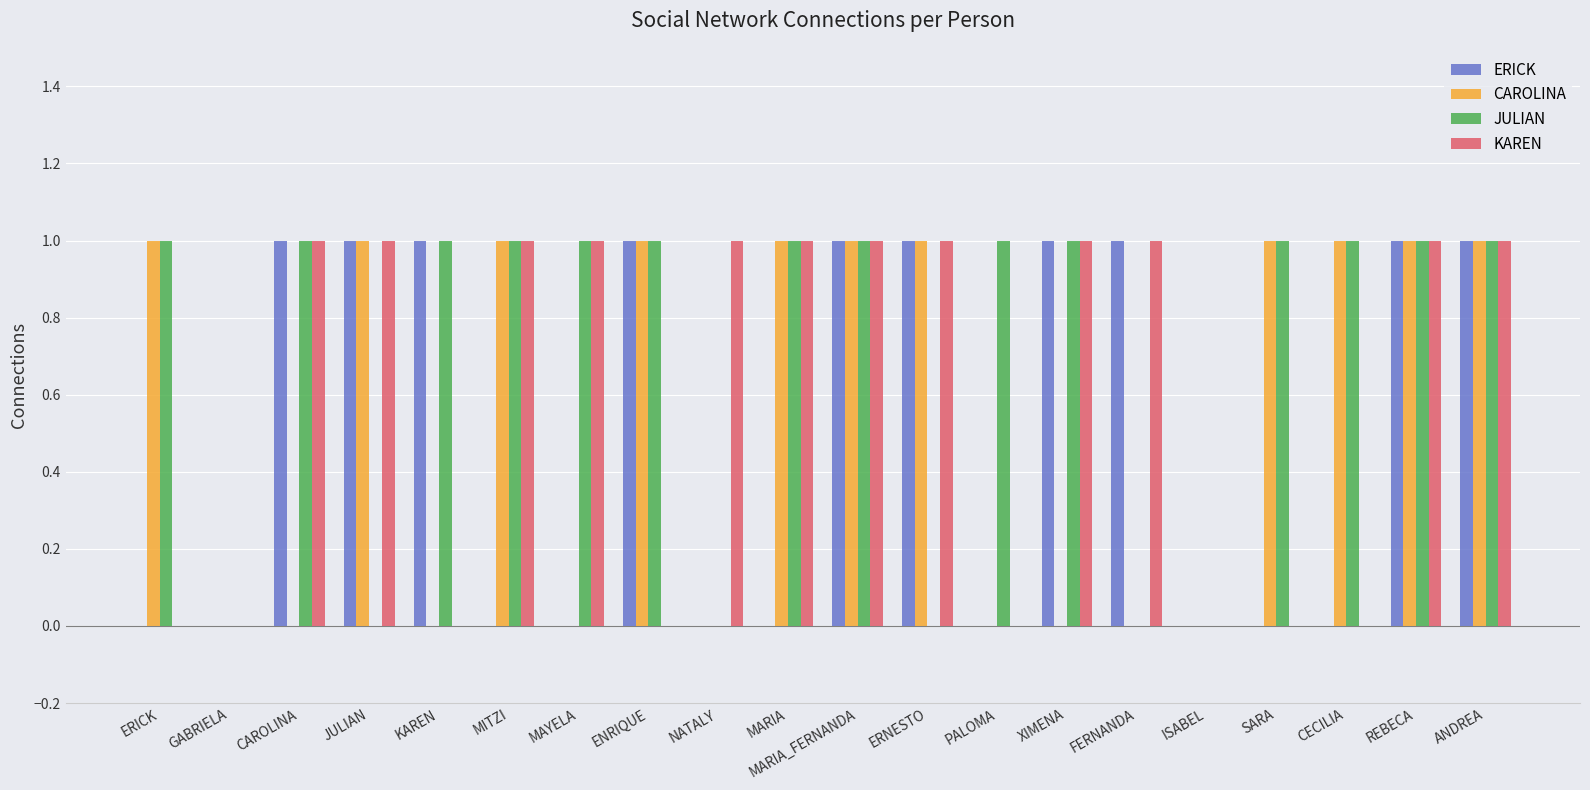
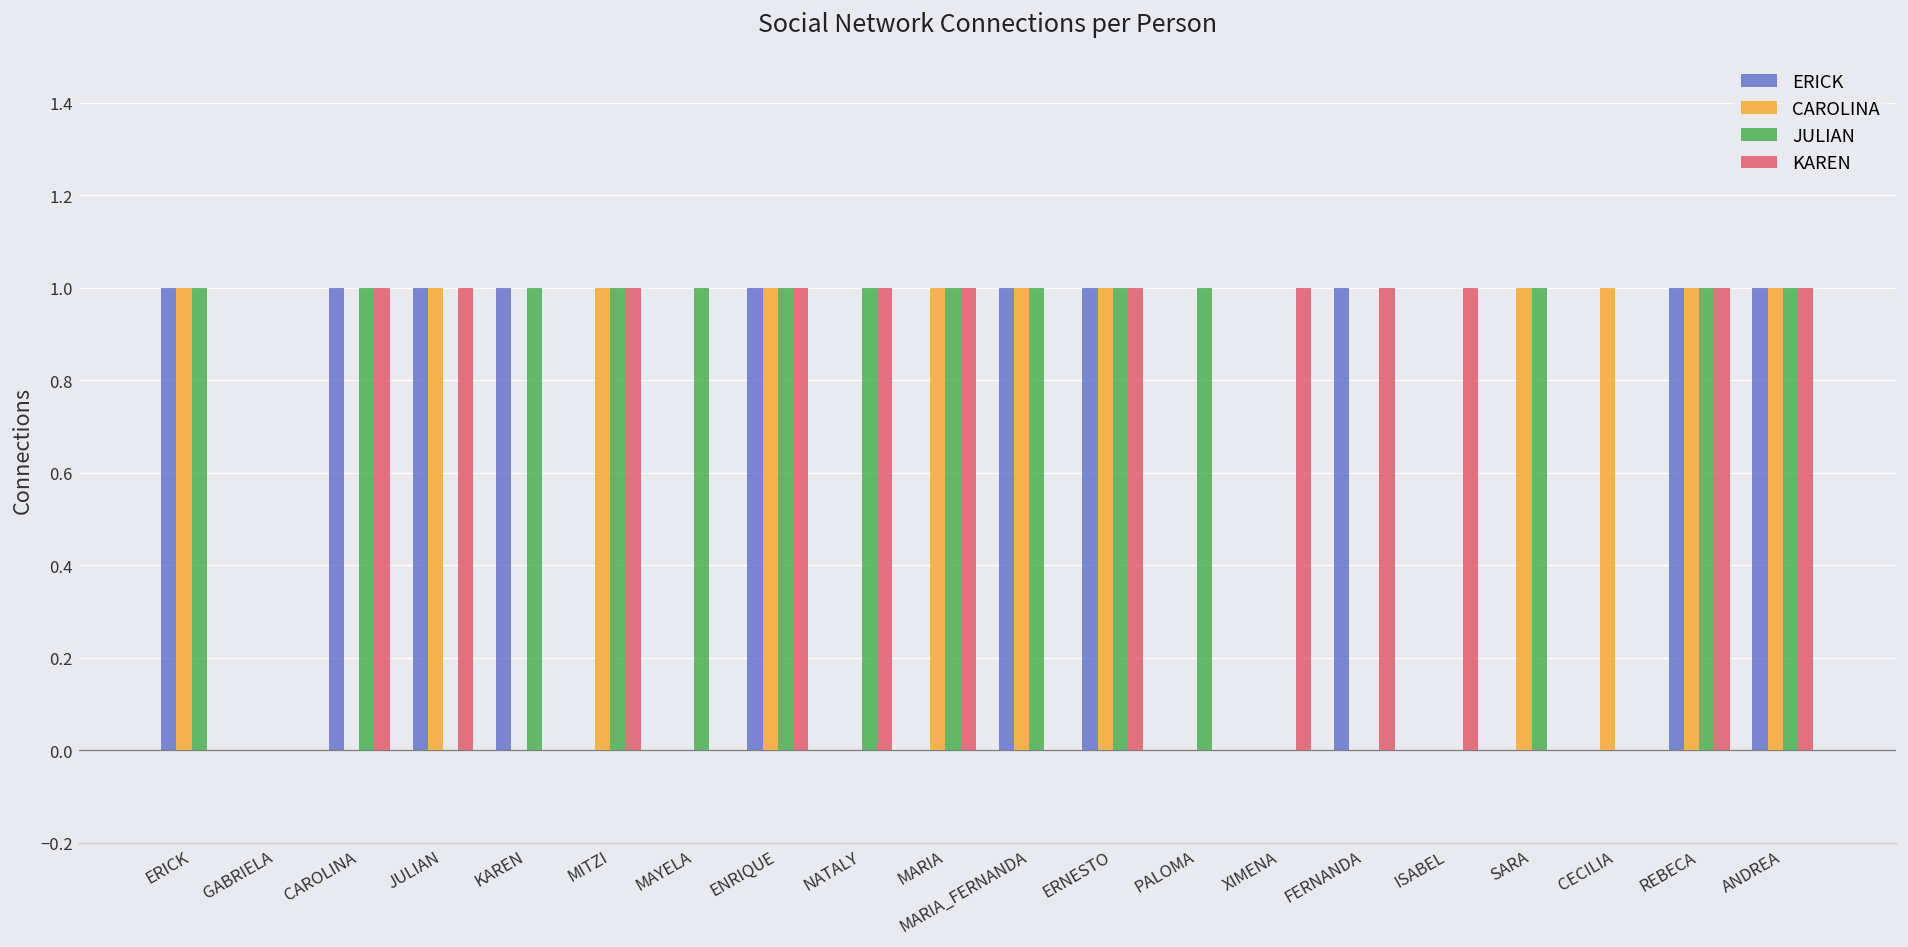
ERICK, ERICK: 0 -> 1
KAREN, MAYELA: 1 -> 0
KAREN, ENRIQUE: 0 -> 1
JULIAN, NATALY: 0 -> 1
KAREN, MARIA_FERNANDA: 1 -> 0
JULIAN, ERNESTO: 0 -> 1
ERICK, XIMENA: 1 -> 0
JULIAN, XIMENA: 1 -> 0
KAREN, ISABEL: 0 -> 1
JULIAN, CECILIA: 1 -> 0
